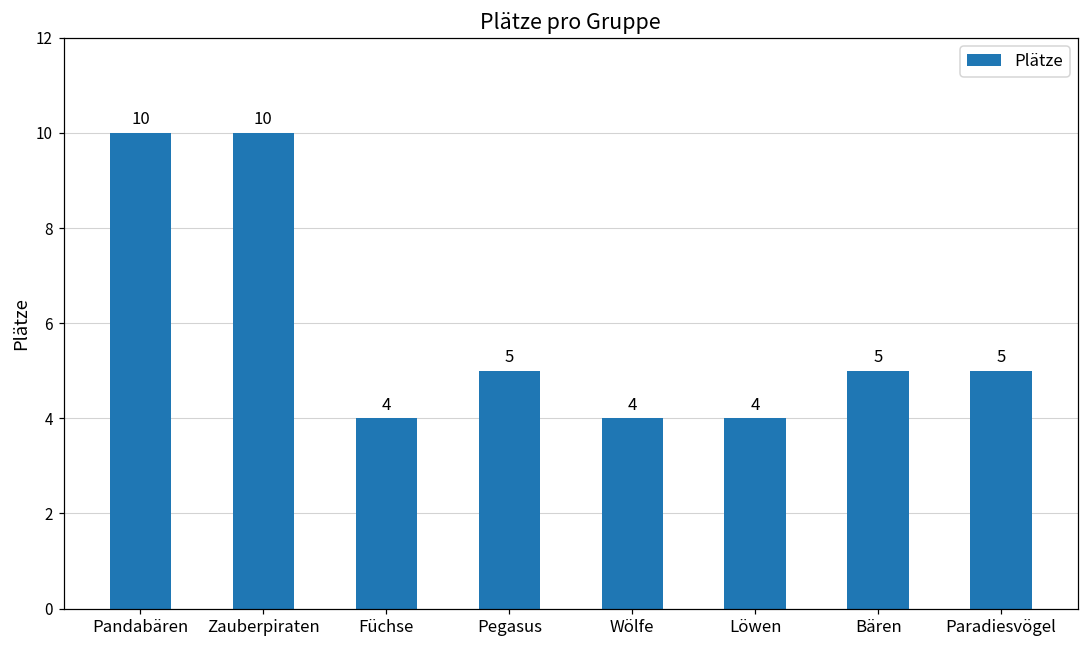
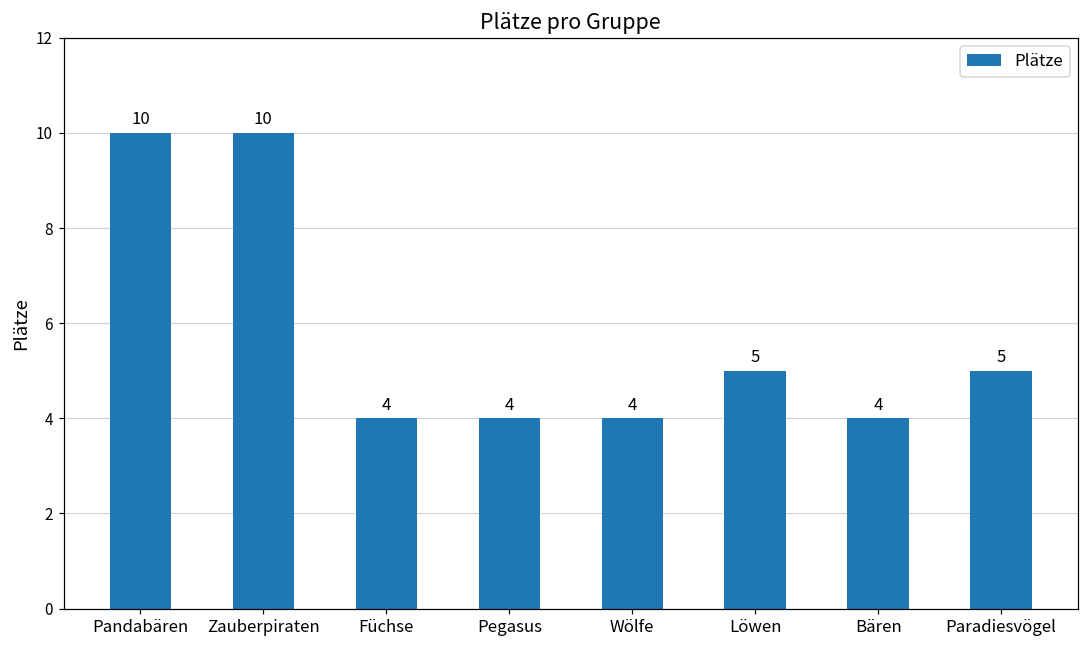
Pegasus: 5 -> 4
Löwen: 4 -> 5
Bären: 5 -> 4
